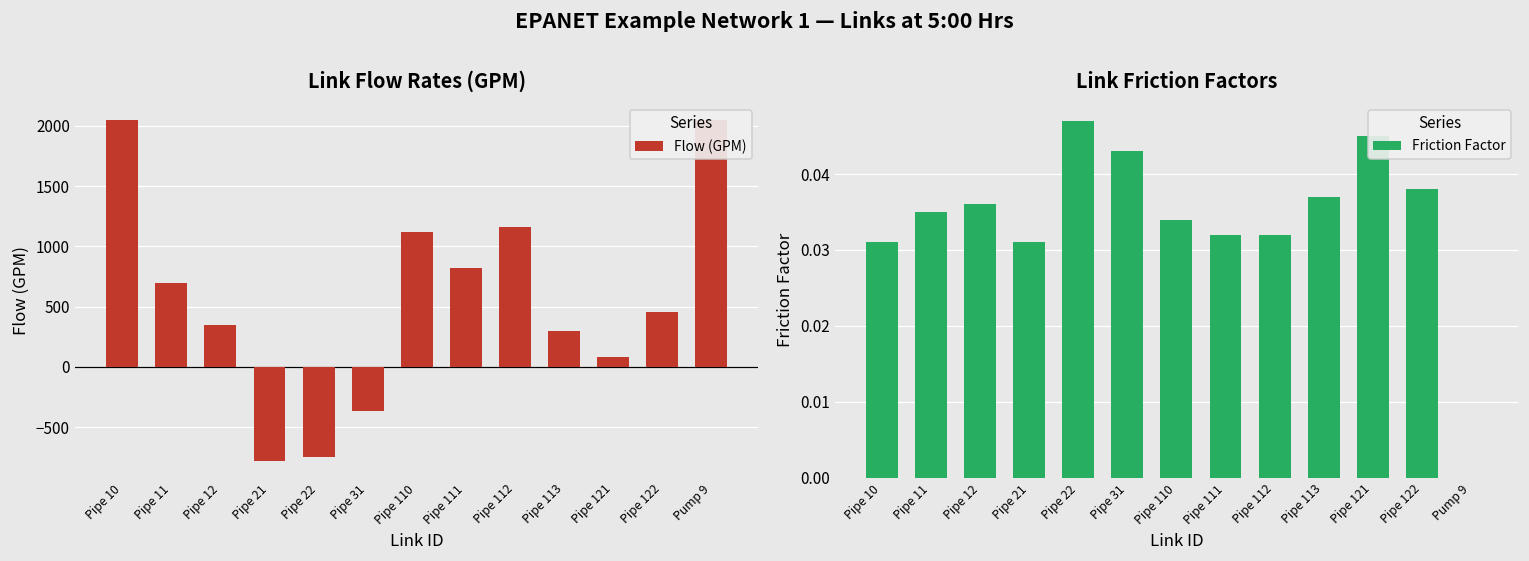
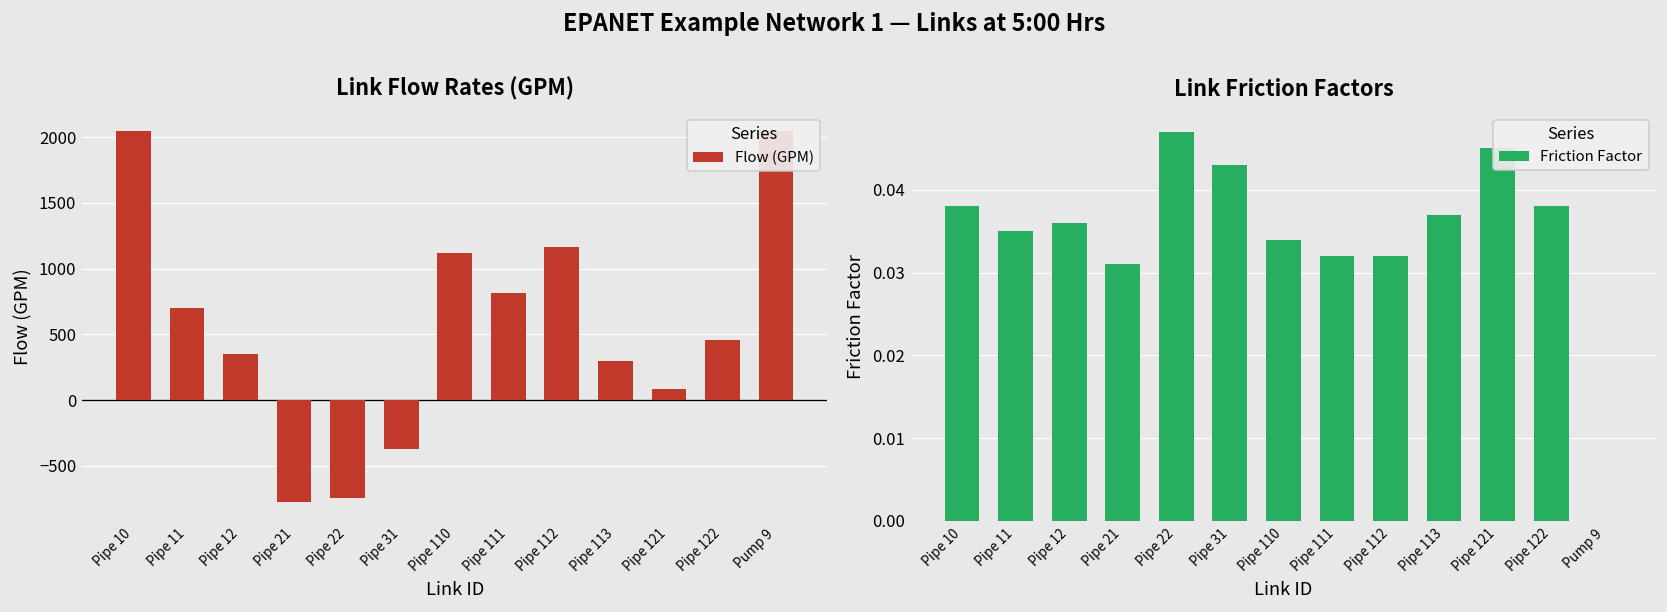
Link Friction Factors, Pipe 10: 0.031 -> 0.038
